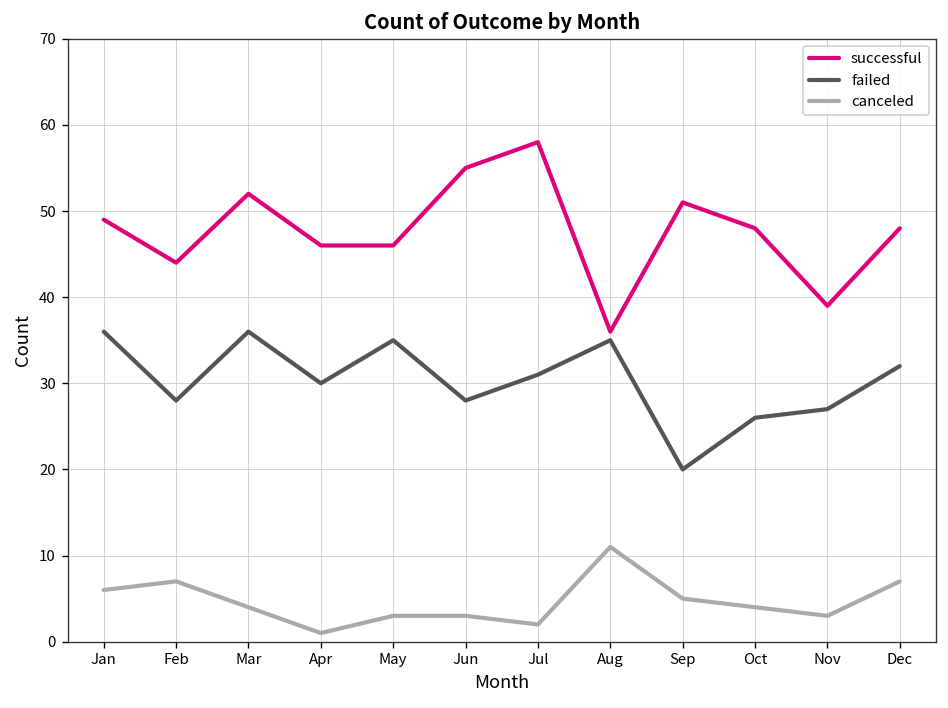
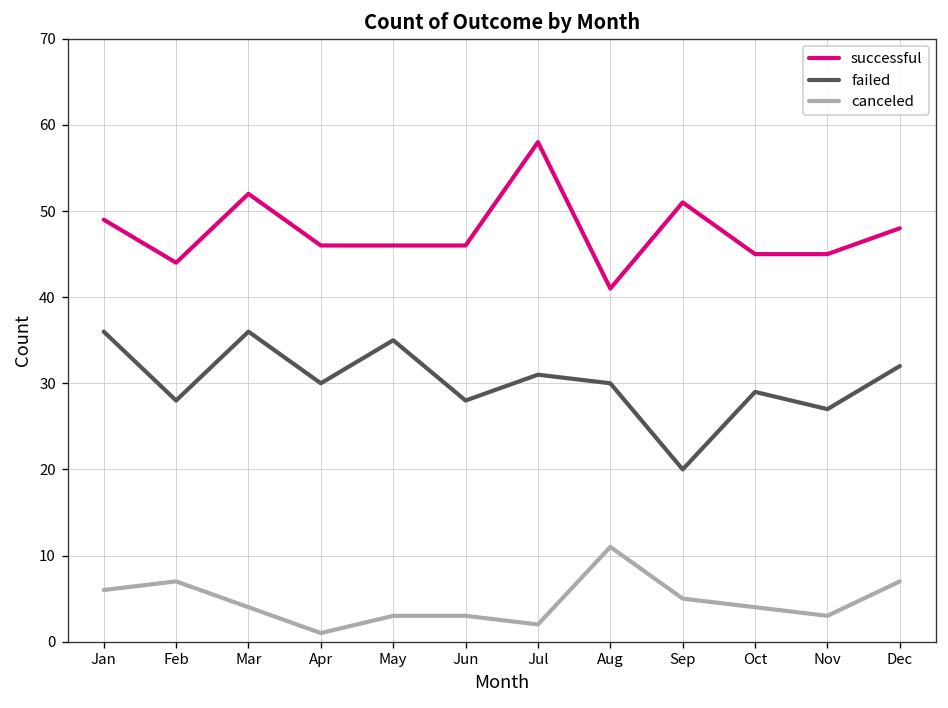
successful, Jun: 55 -> 46
successful, Aug: 36 -> 41
failed, Aug: 35 -> 30
successful, Oct: 48 -> 45
failed, Oct: 26 -> 29
successful, Nov: 39 -> 45
